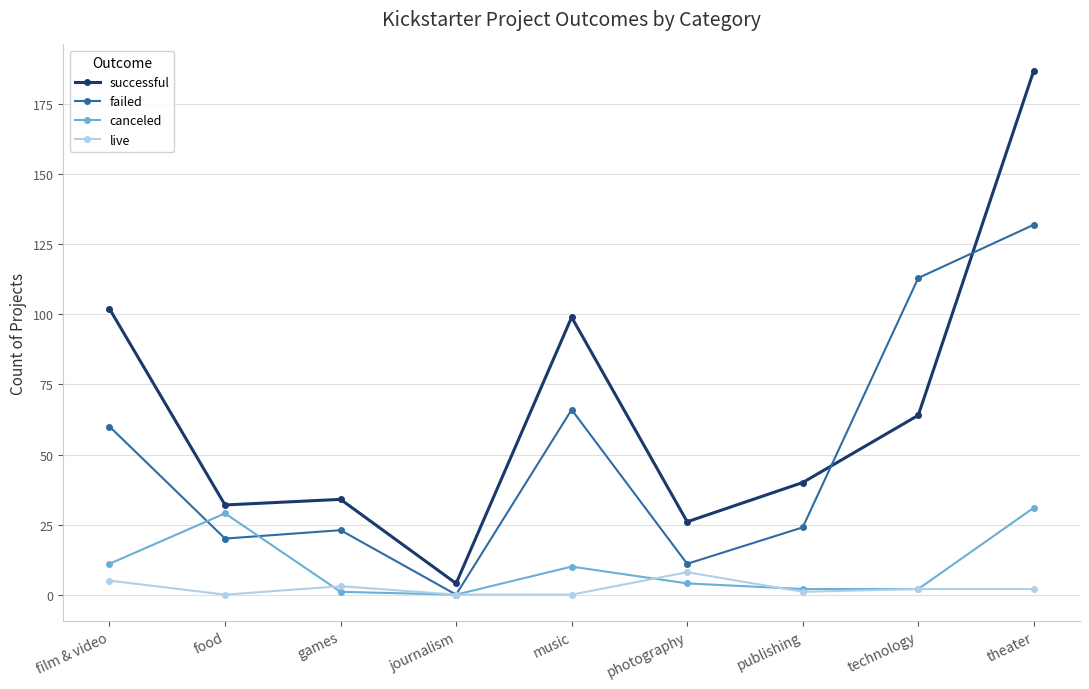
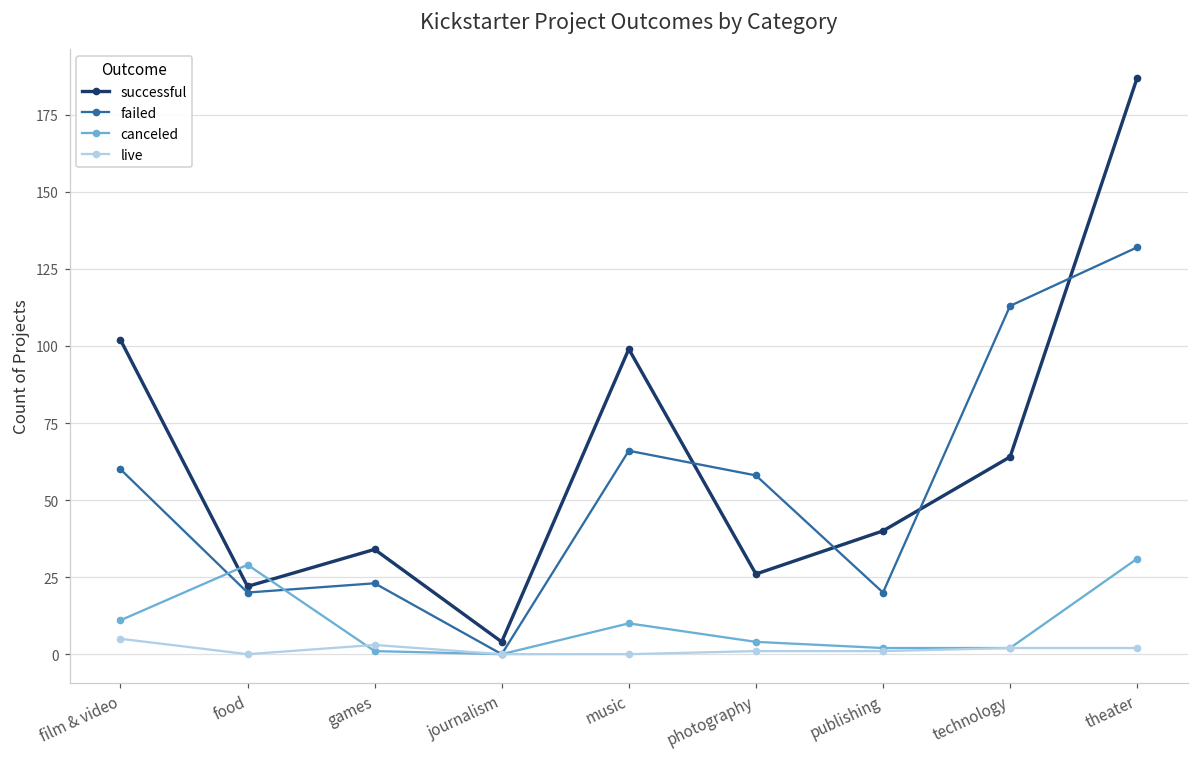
successful, food: 32 -> 22
failed, photography: 11 -> 58
live, photography: 8 -> 1
failed, publishing: 24 -> 20
